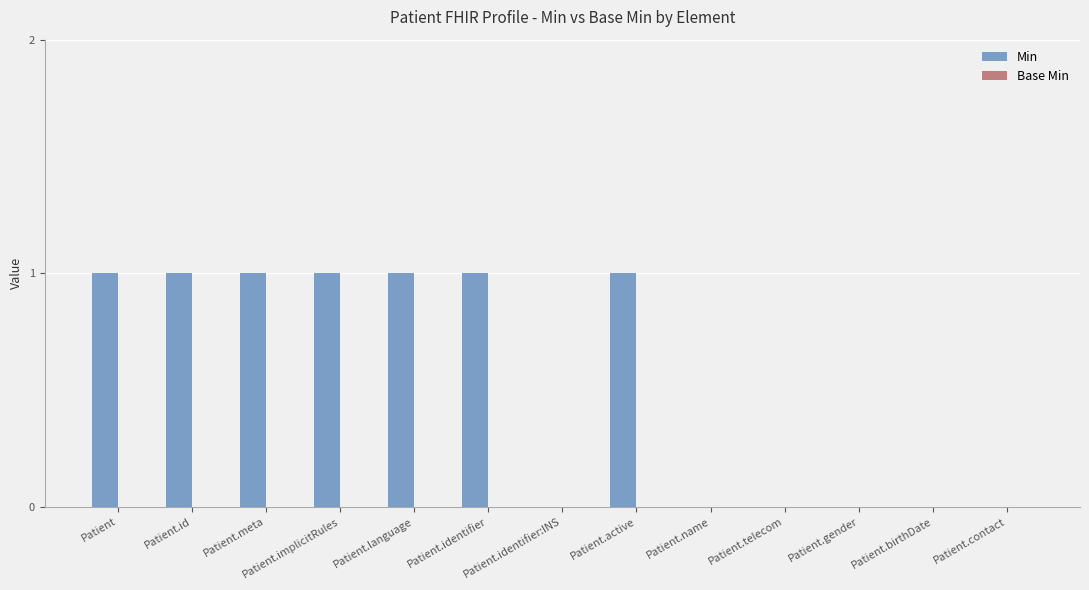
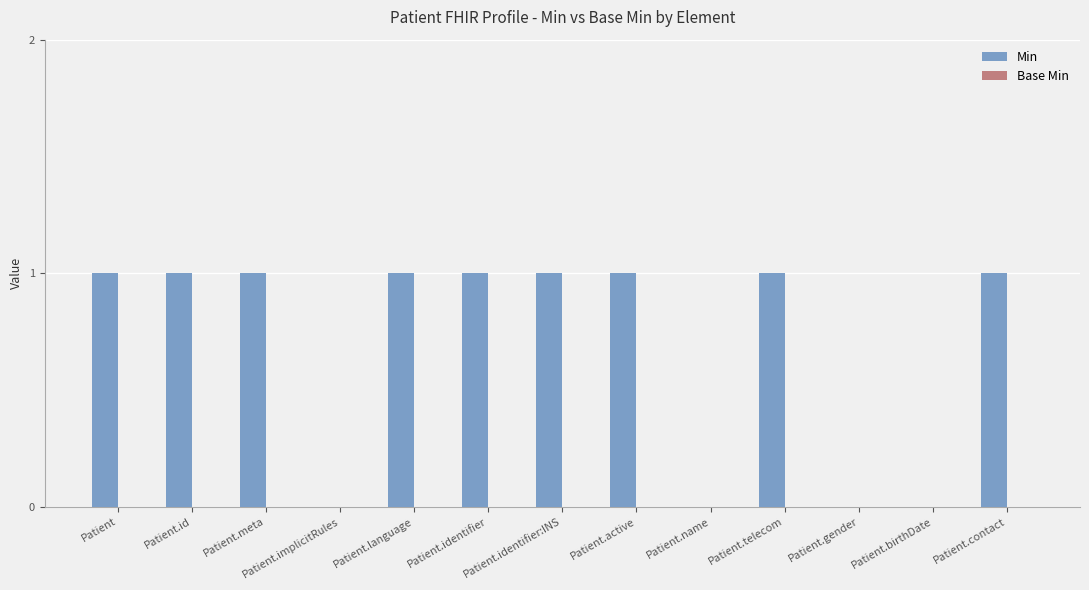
Min, Patient.implicitRules: 1 -> 0
Min, Patient.identifier:INS: 0 -> 1
Min, Patient.telecom: 0 -> 1
Min, Patient.contact: 0 -> 1
